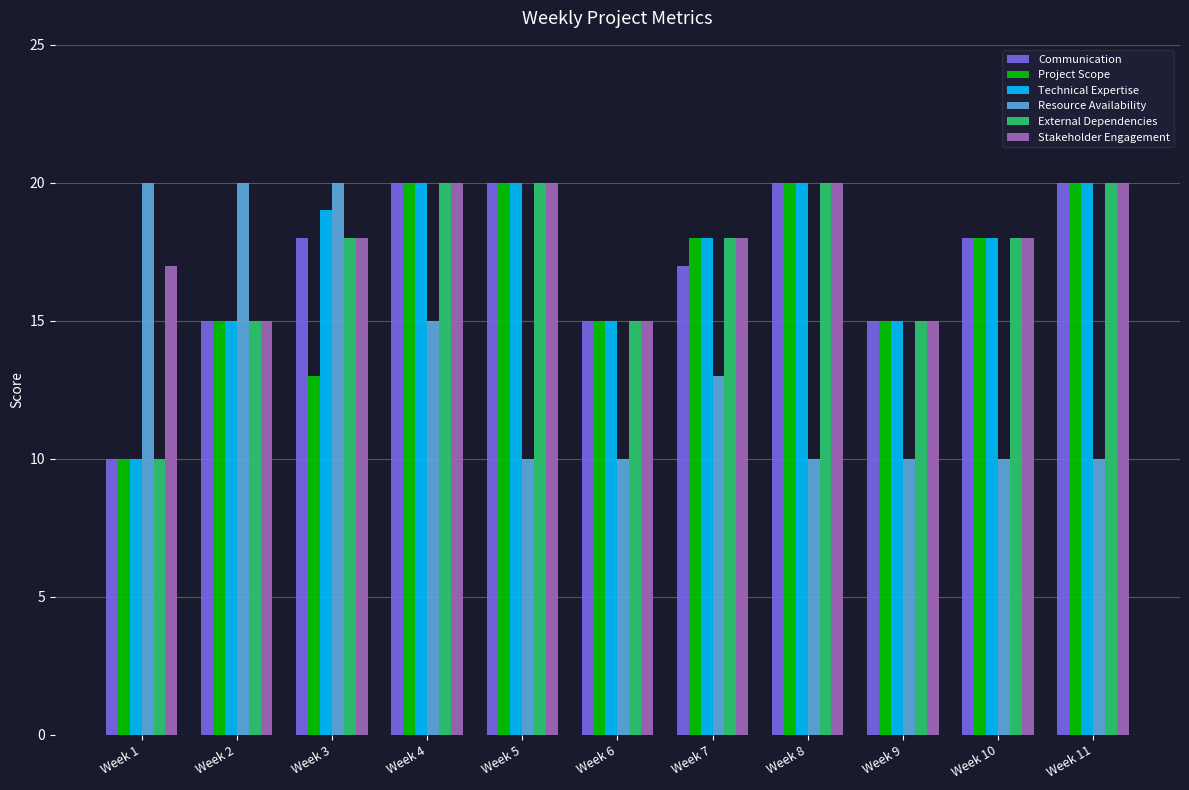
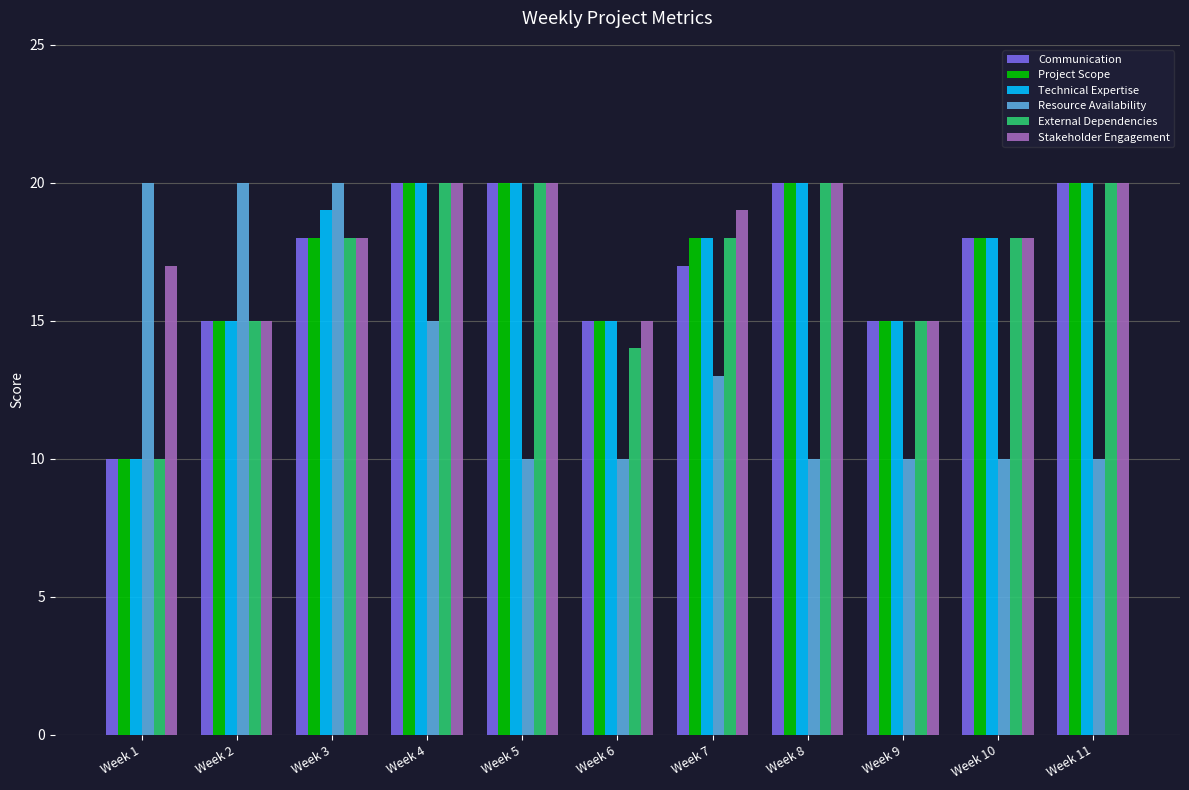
Project Scope, Week 3: 13 -> 18
External Dependencies, Week 6: 15 -> 14
Stakeholder Engagement, Week 7: 18 -> 19
